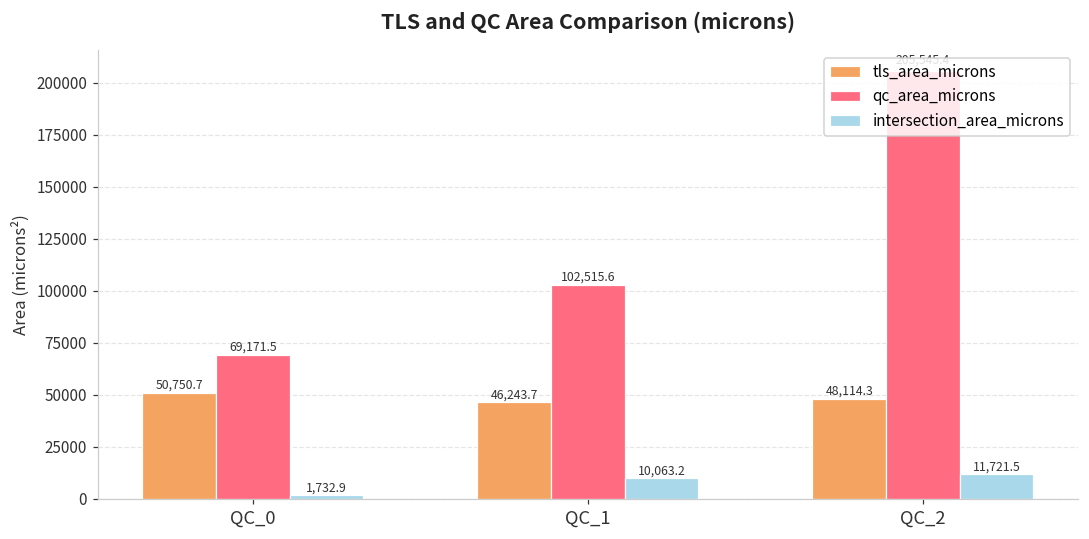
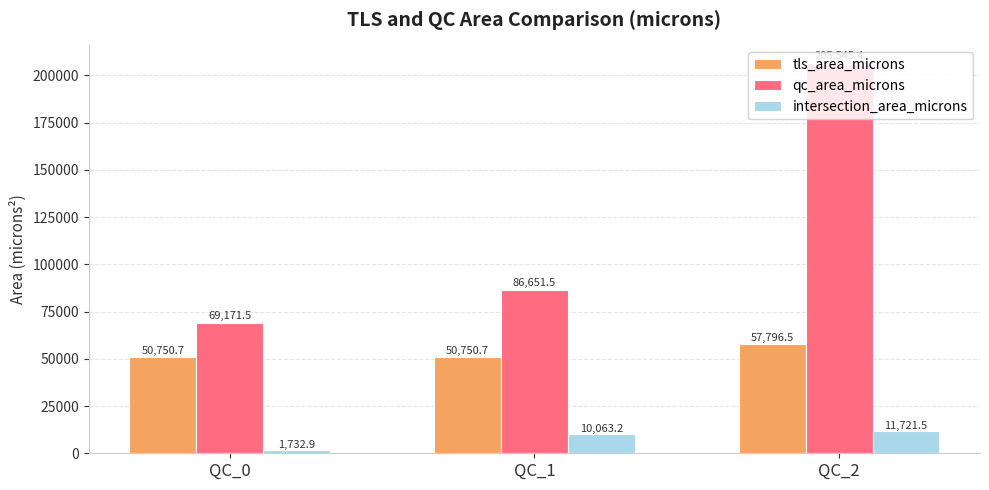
tls_area_microns, QC_1: 46,243.7 -> 50,750.7
qc_area_microns, QC_1: 102,515.6 -> 86,651.5
tls_area_microns, QC_2: 48,114.3 -> 57,796.5
